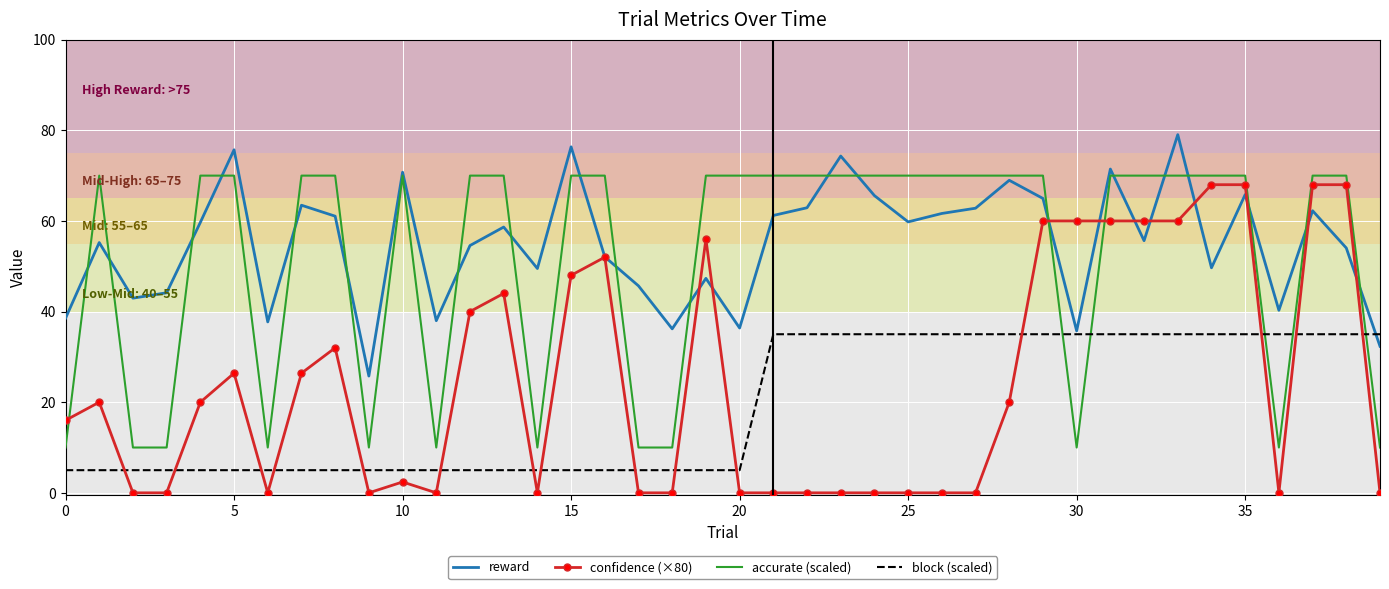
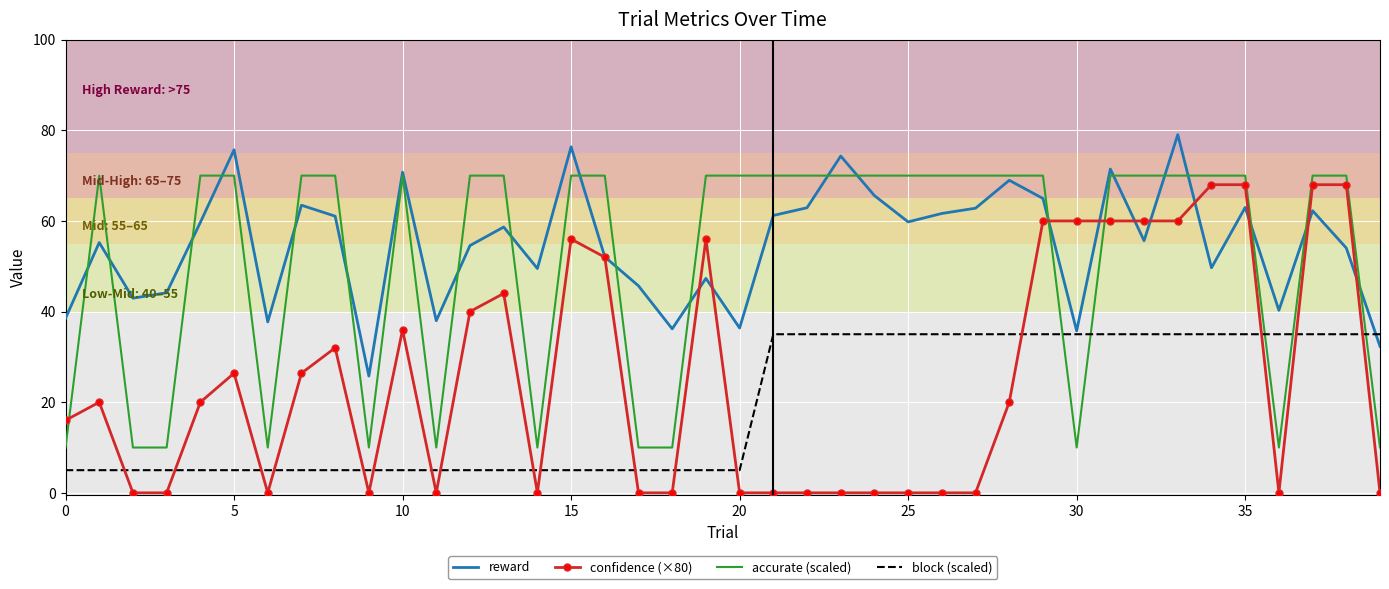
confidence (×80), 10: 2 -> 36
confidence (×80), 15: 48 -> 56
reward, 35: 66 -> 63
